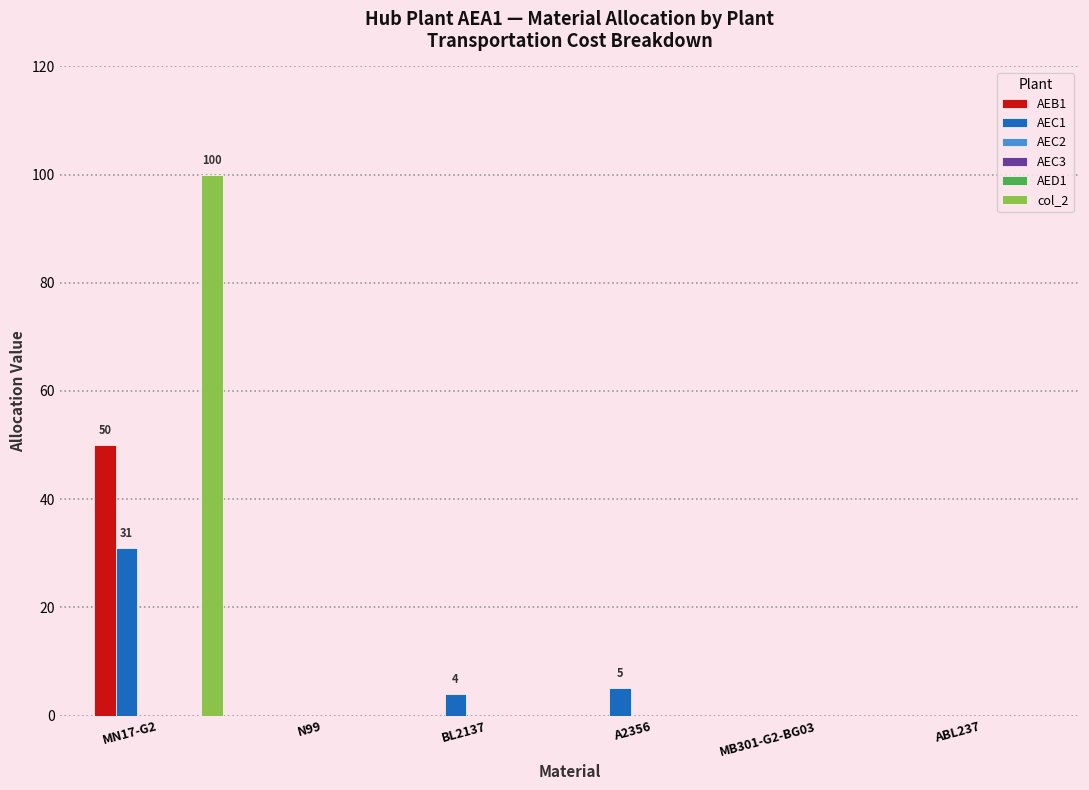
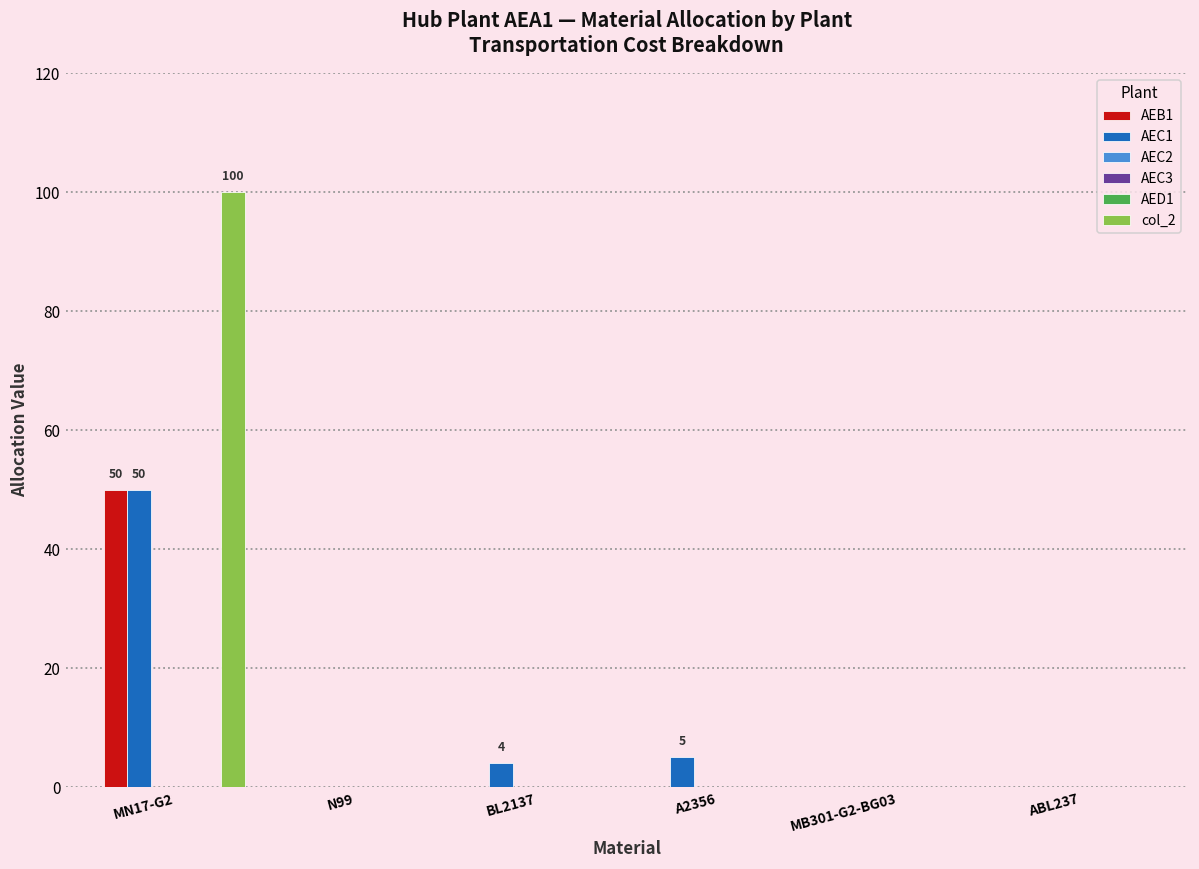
AEC1, MN17-G2: 31 -> 50
